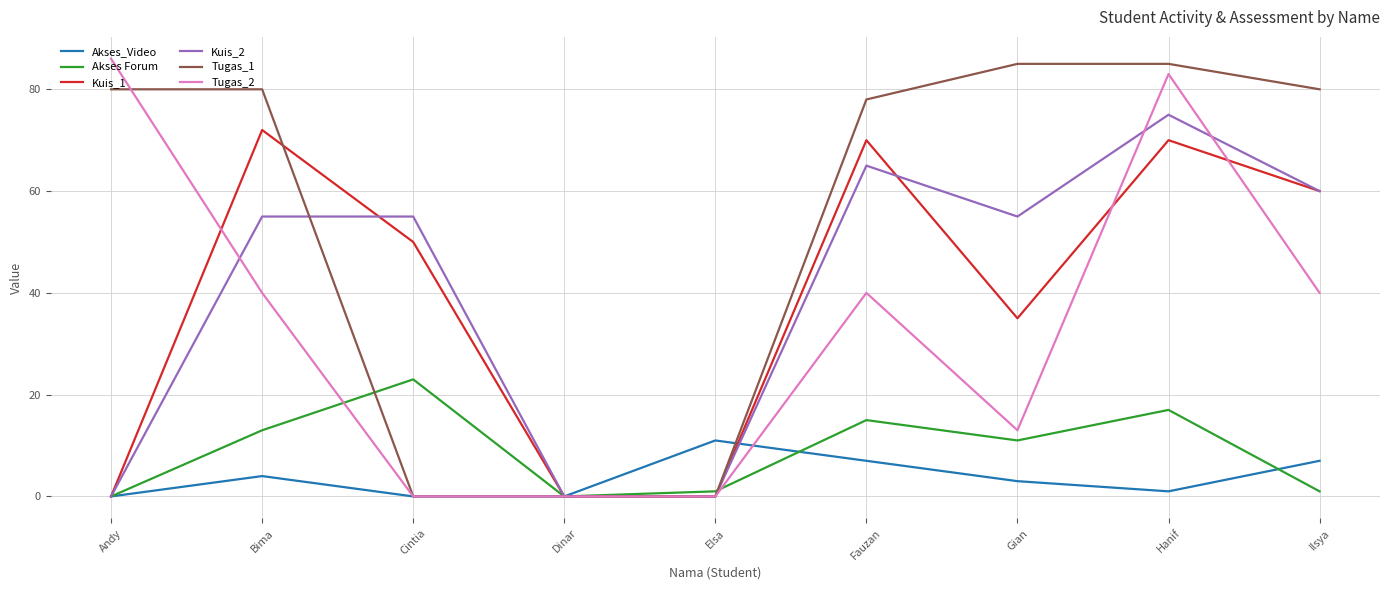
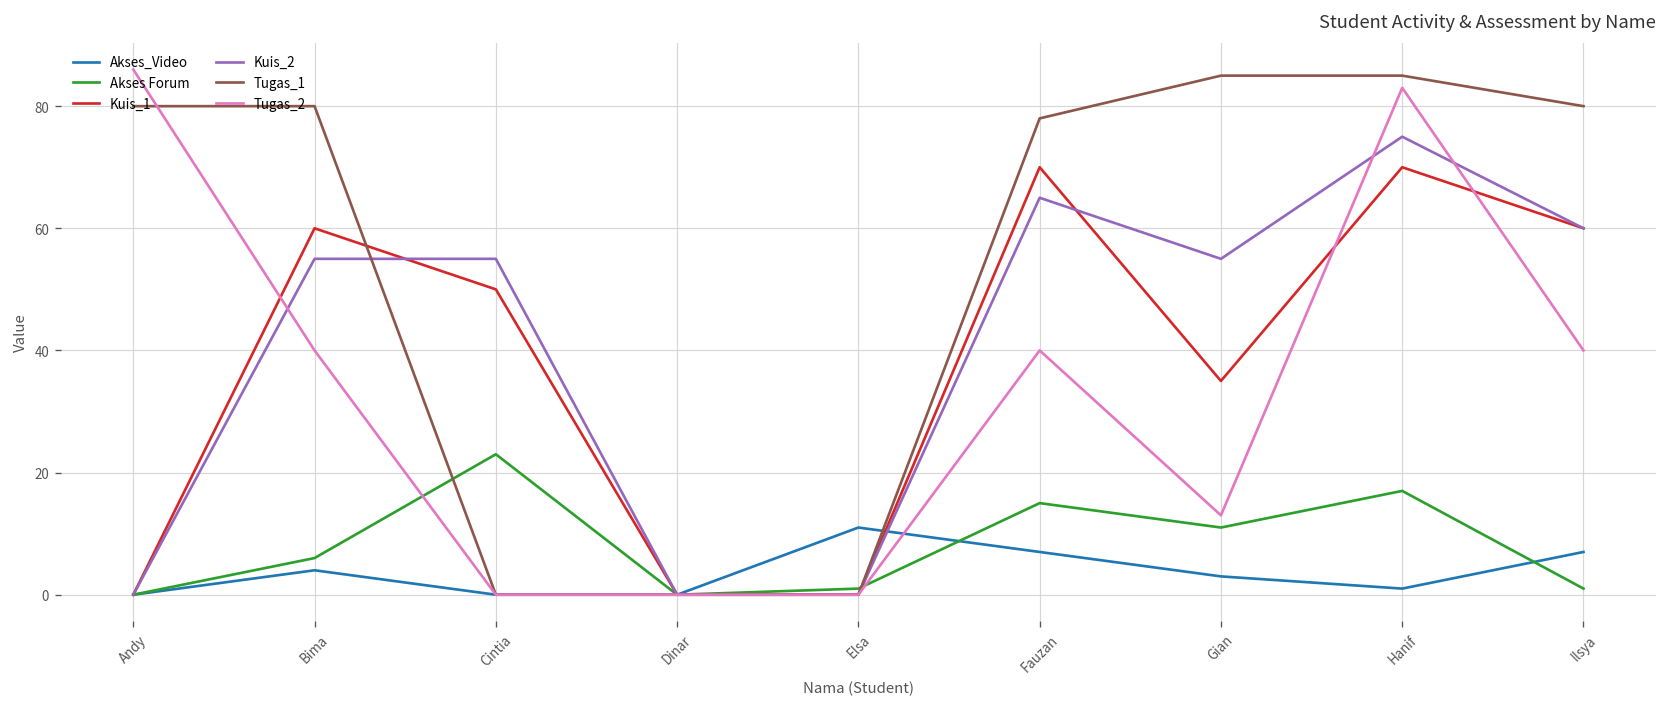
Akses Forum, Bima: 13 -> 6
Kuis_1, Bima: 72 -> 60
